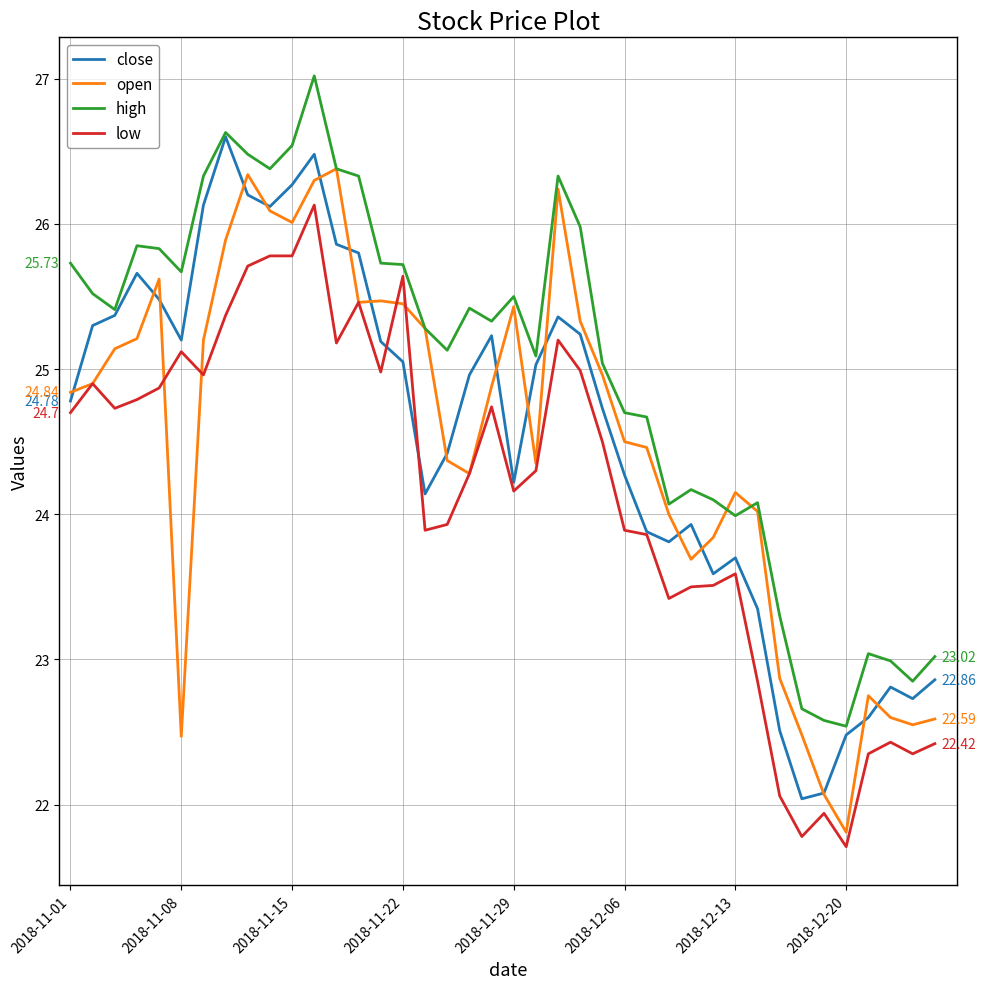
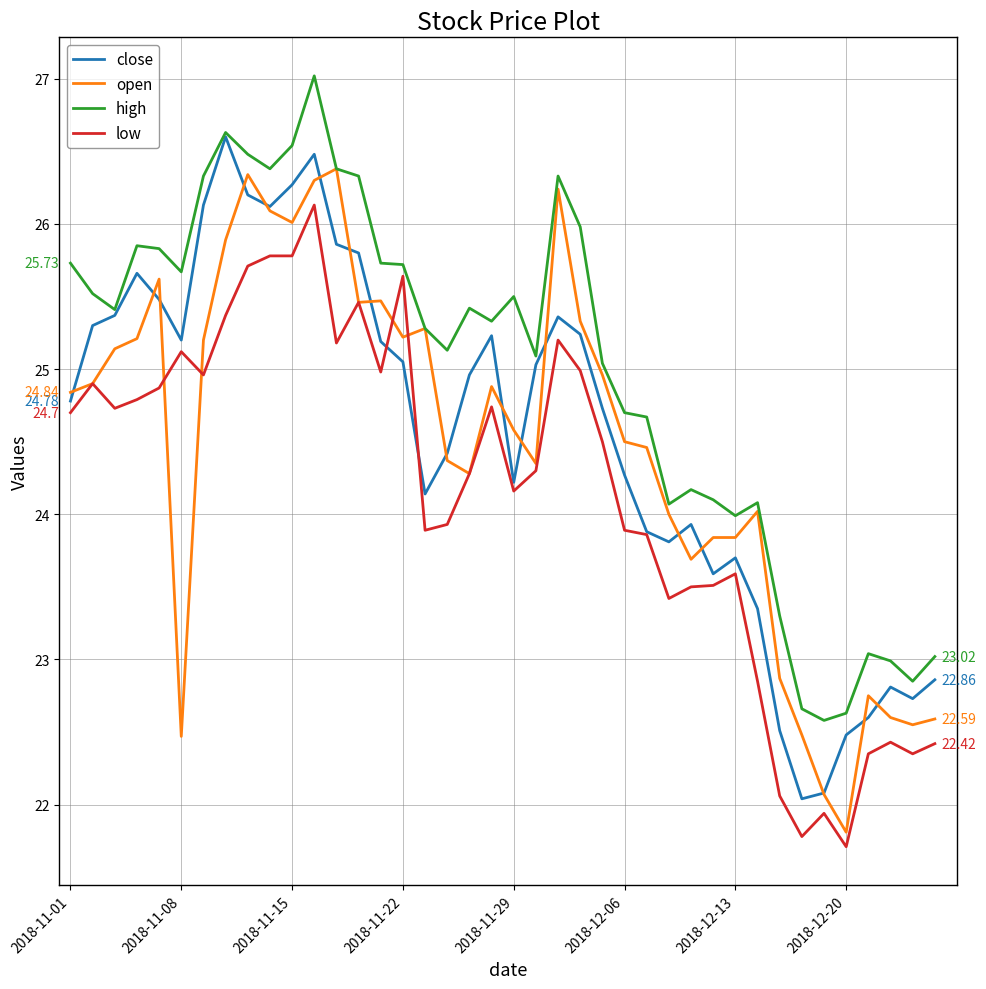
open, 2018-11-22: 25.45 -> 25.22
open, 2018-11-29: 25.43 -> 24.58
open, 2018-12-13: 24.15 -> 23.84
high, 2018-12-20: 22.54 -> 22.63
